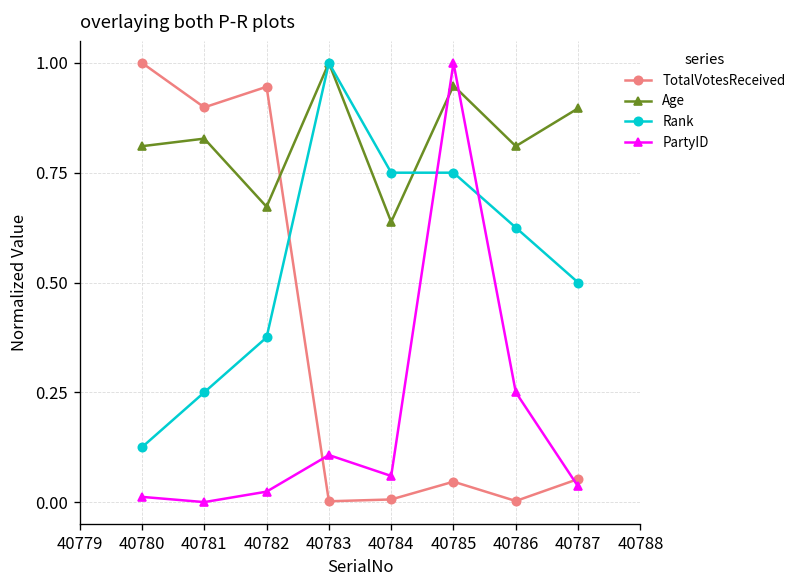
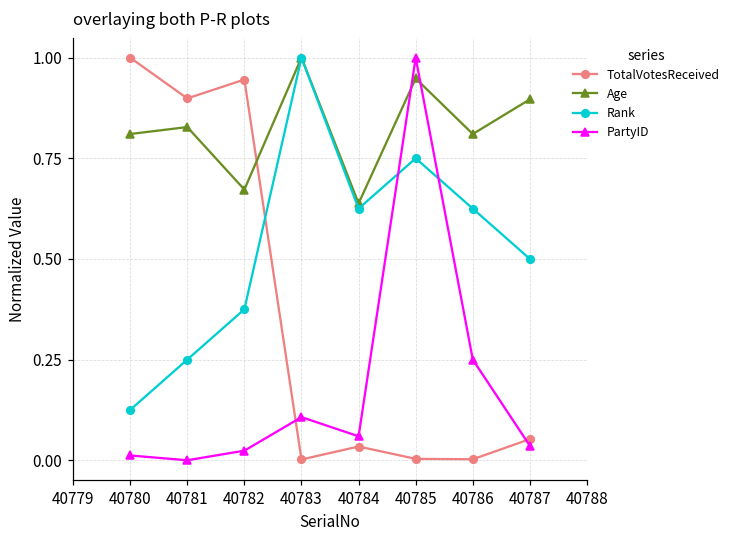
TotalVotesReceived, 40784: 0.01 -> 0.03
Rank, 40784: 0.75 -> 0.63
TotalVotesReceived, 40785: 0.05 -> 0.00
